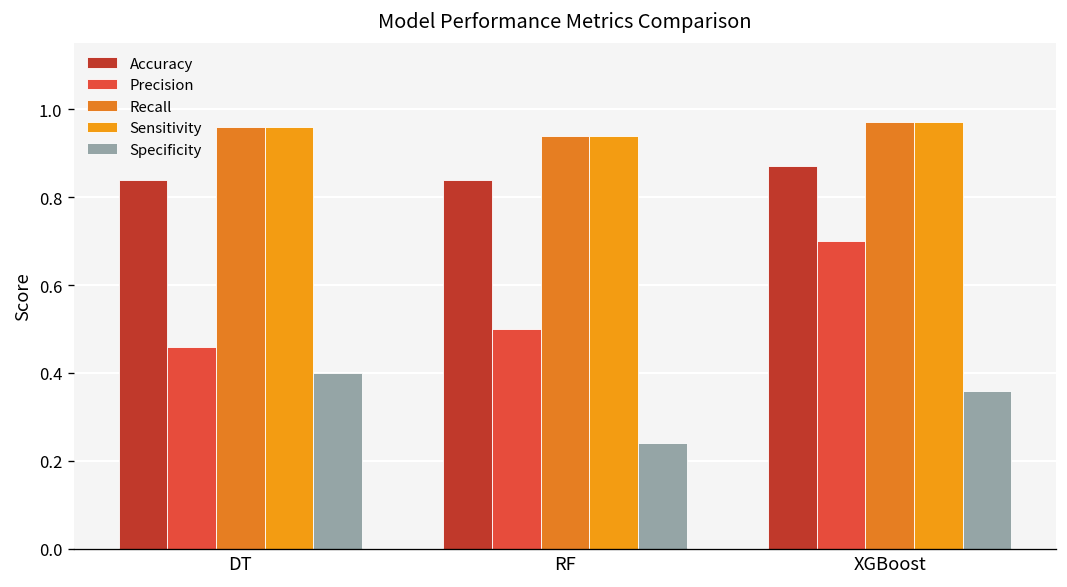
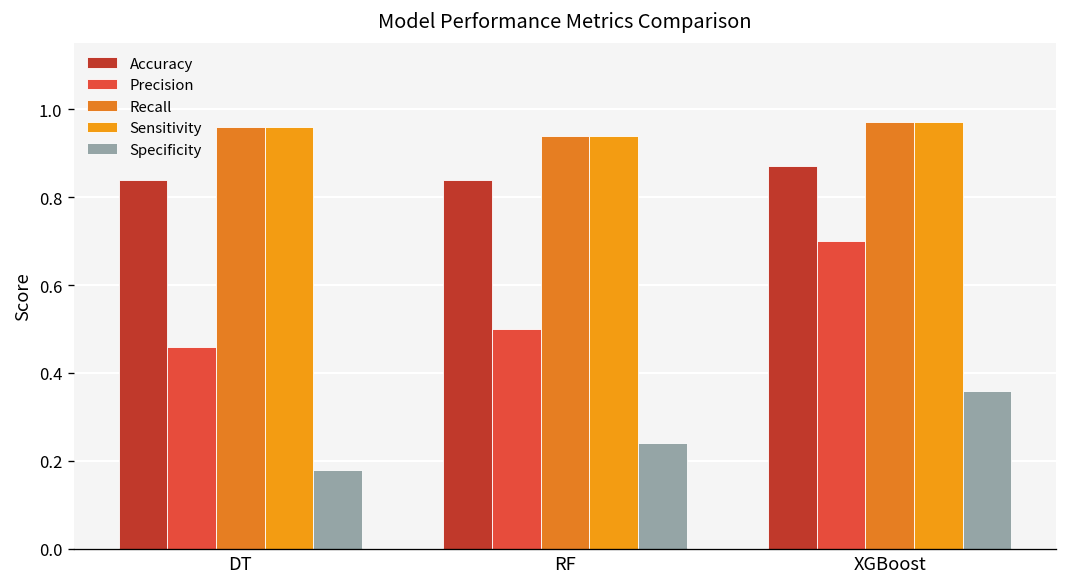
Specificity, DT: 0.40 -> 0.18
